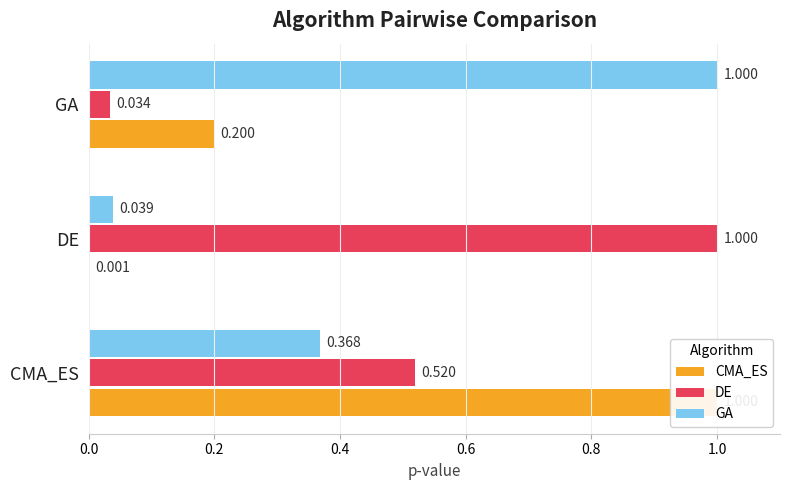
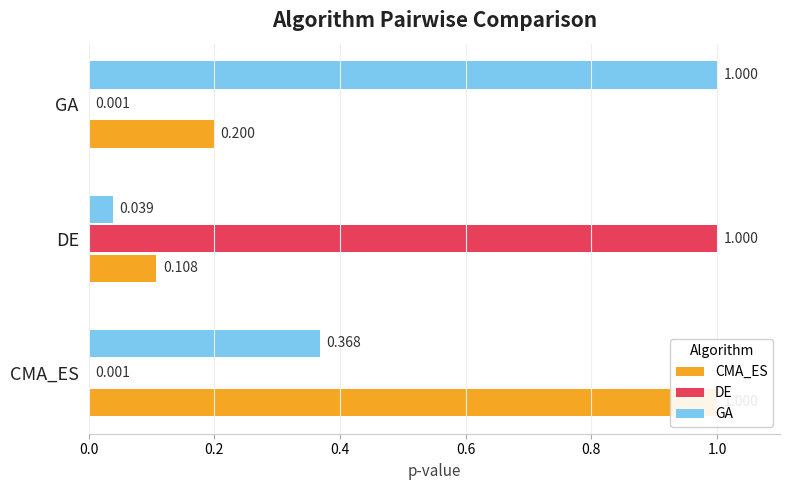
DE, GA: 0.034 -> 0.001
CMA_ES, DE: 0.001 -> 0.108
DE, CMA_ES: 0.520 -> 0.001
